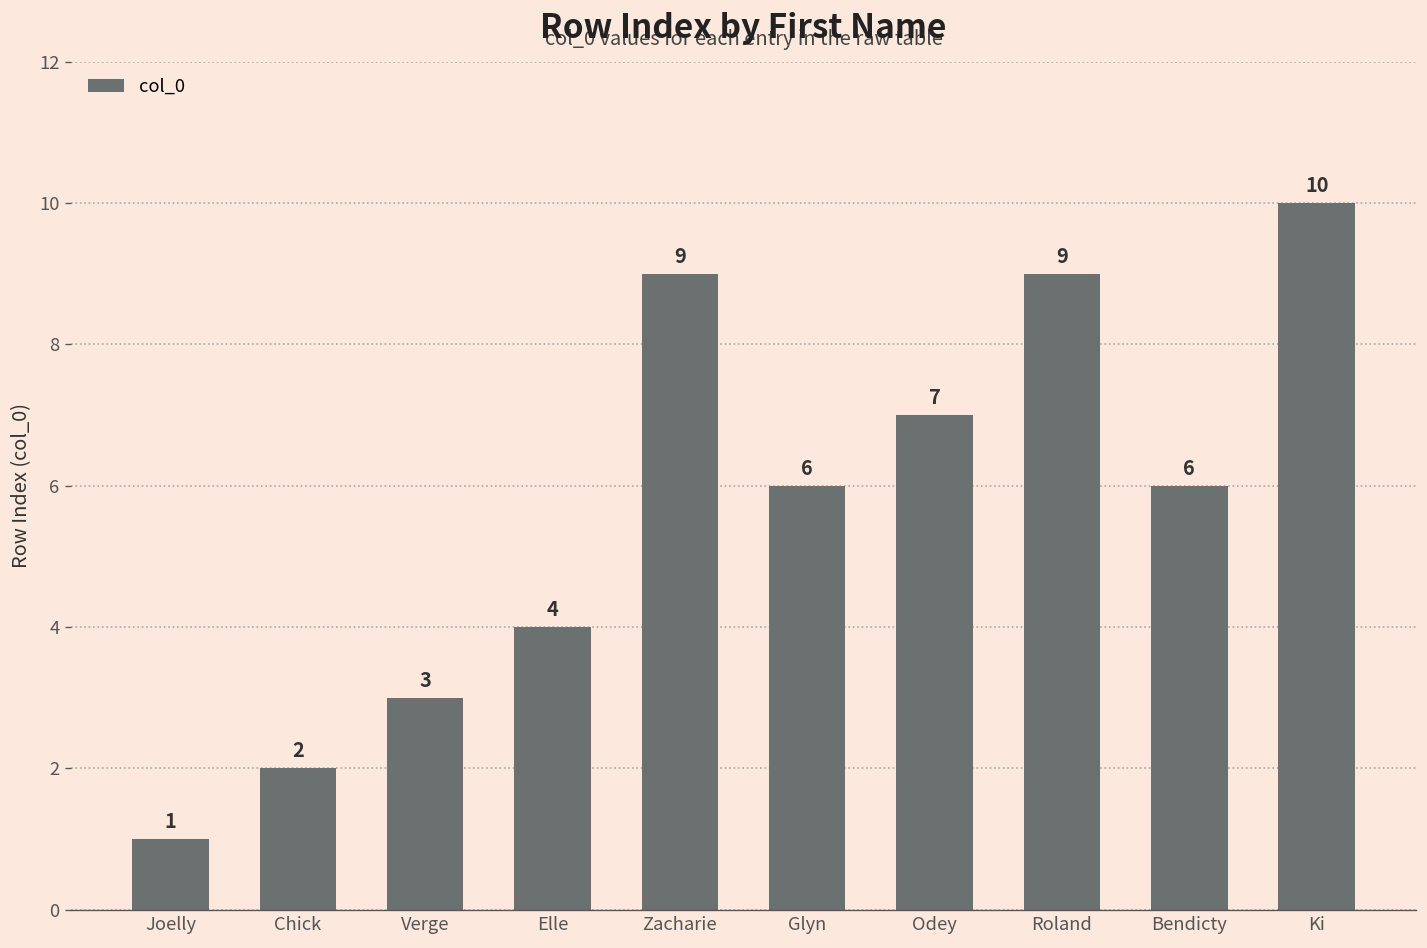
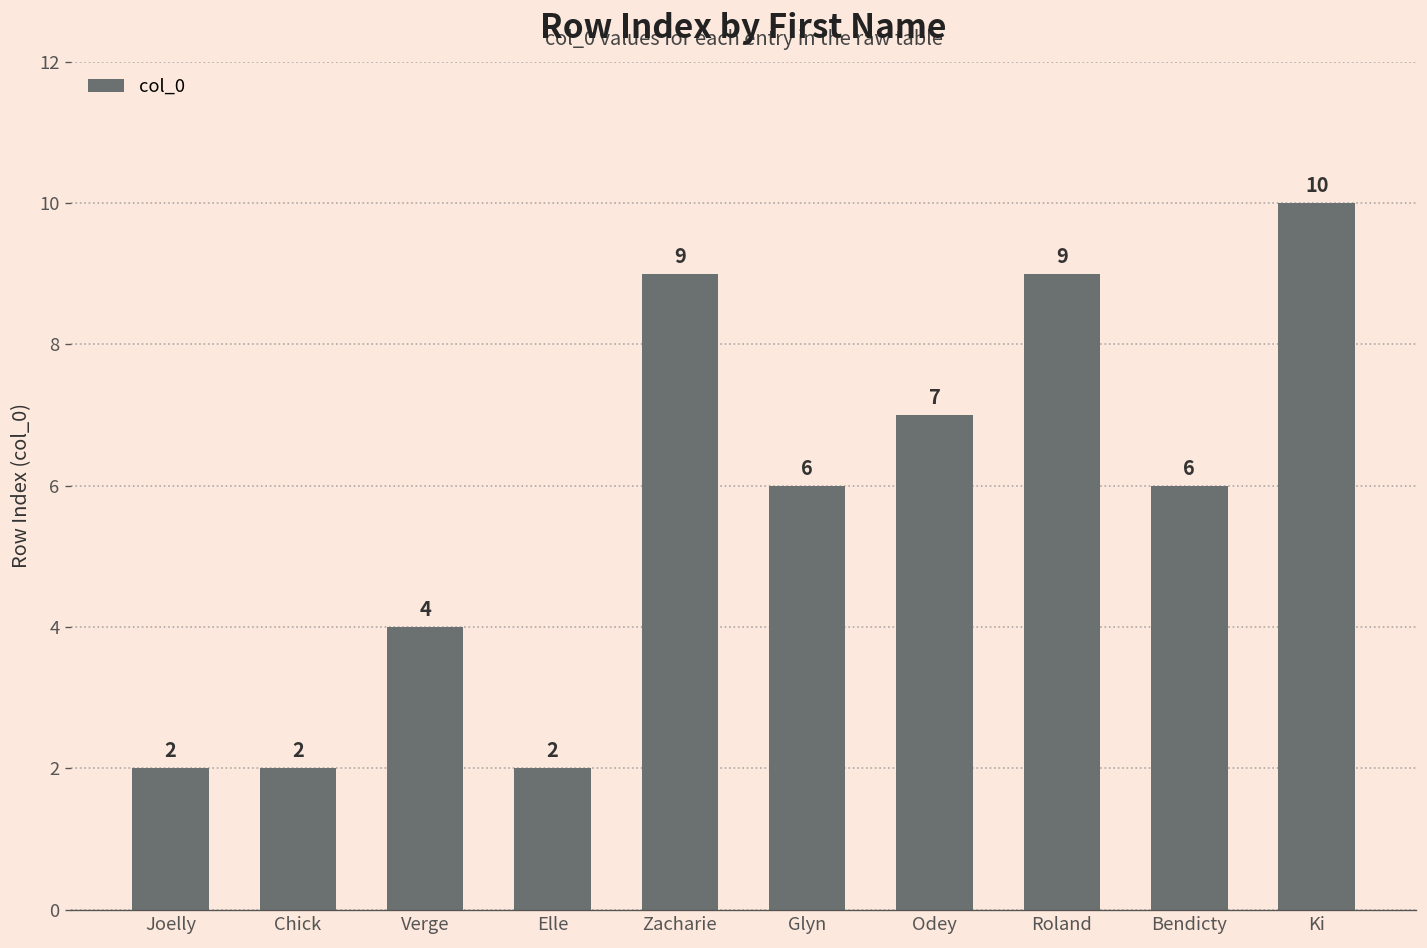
Joelly: 1 -> 2
Verge: 3 -> 4
Elle: 4 -> 2
